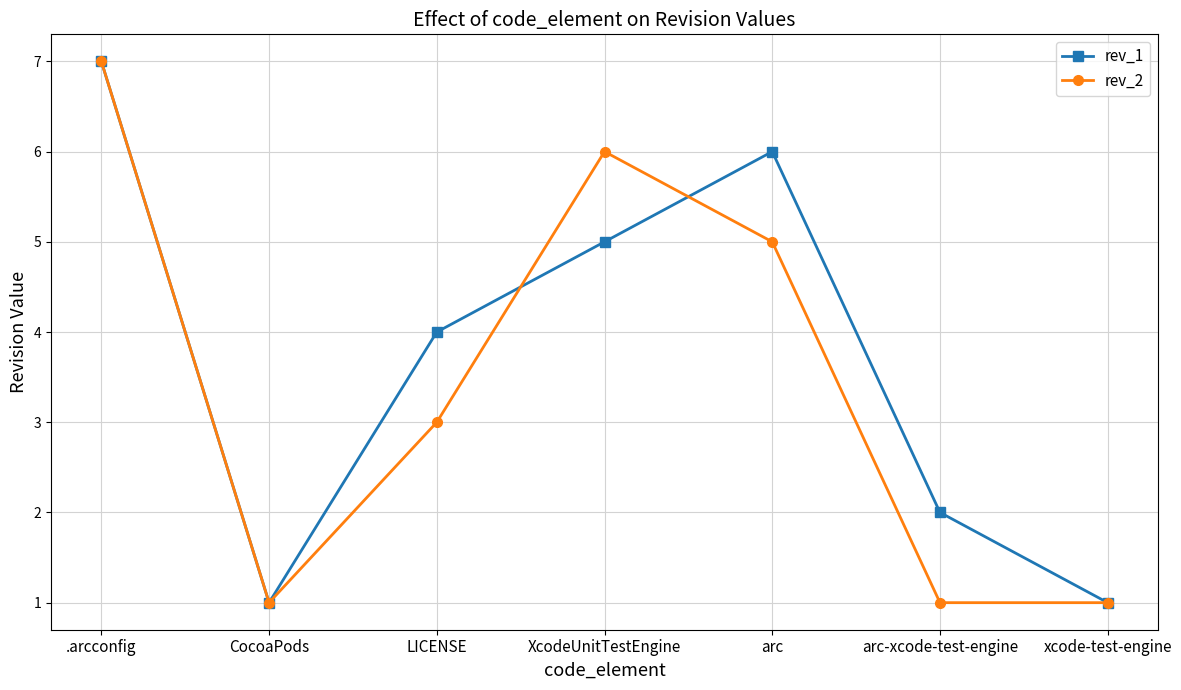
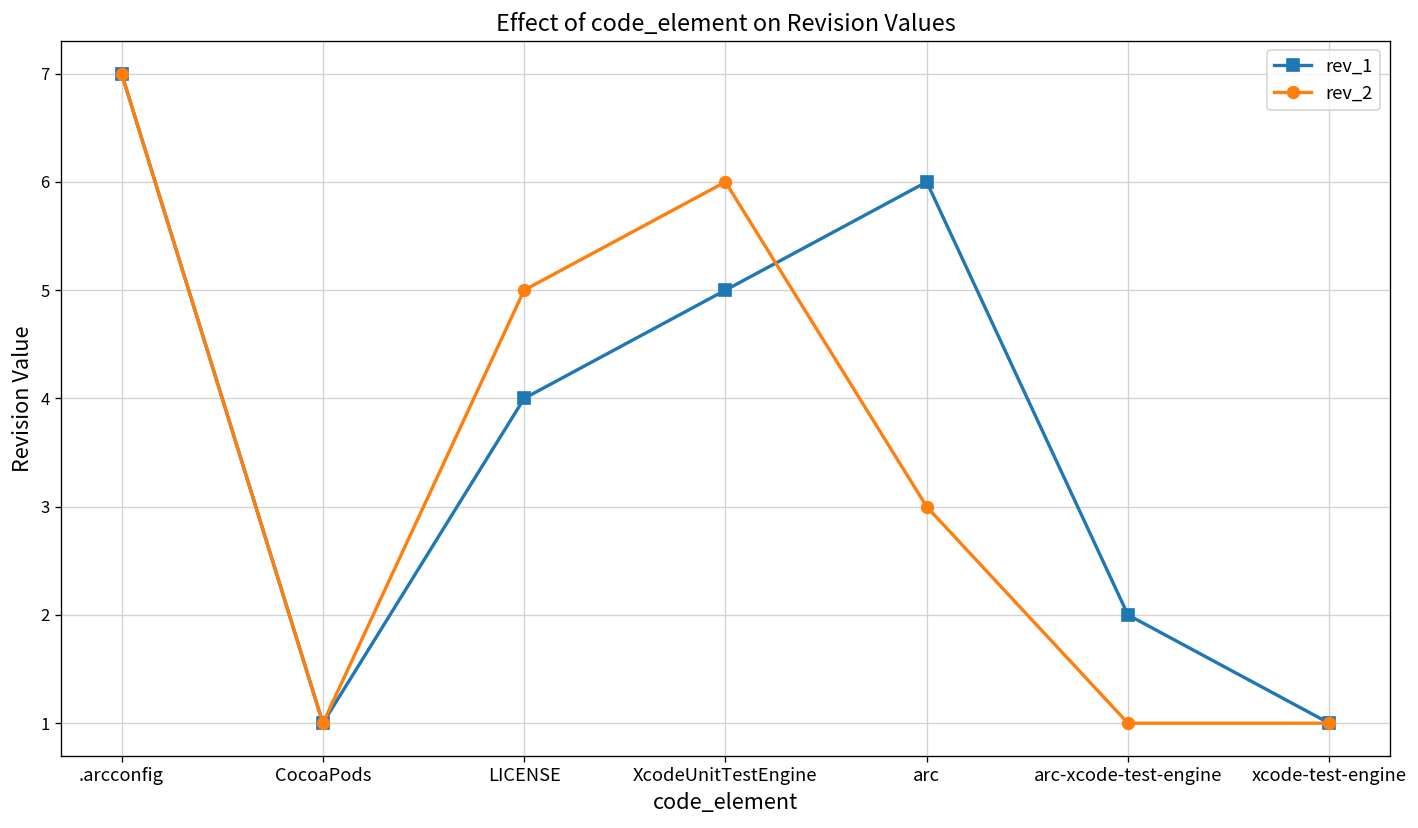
rev_2, LICENSE: 3 -> 5
rev_2, arc: 5 -> 3
